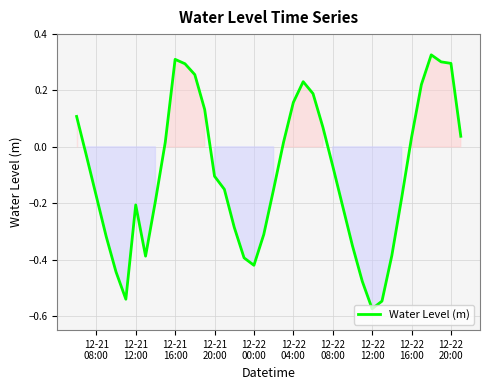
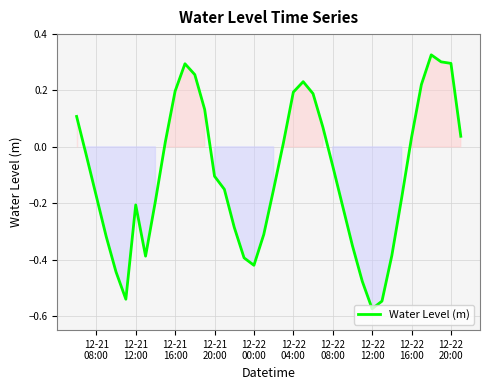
12-21 16:00: 0.31 -> 0.20
12-22 04:00: 0.16 -> 0.19
